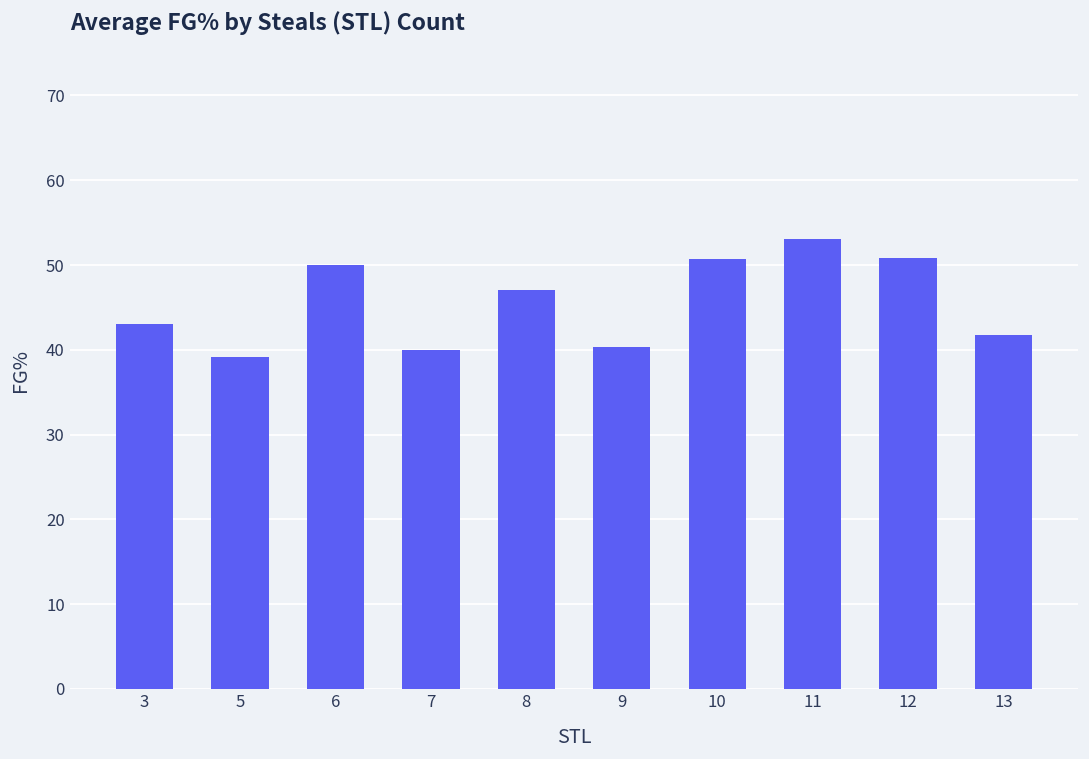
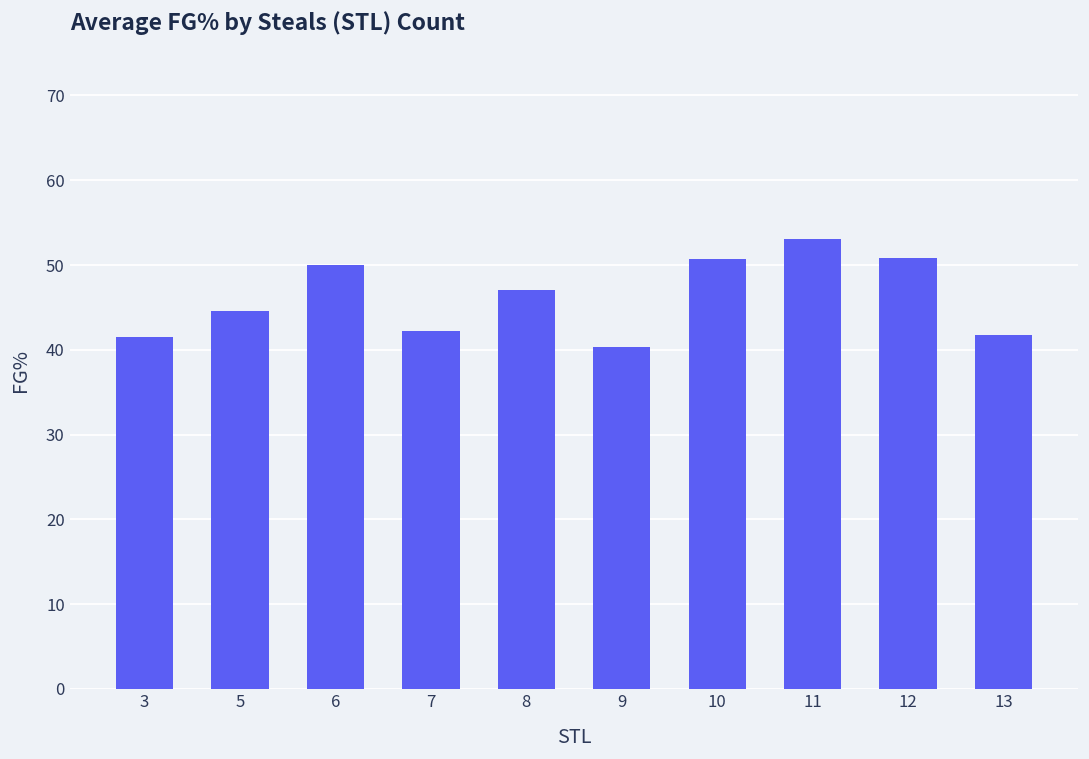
3: 43 -> 42
5: 39 -> 45
7: 40 -> 42
